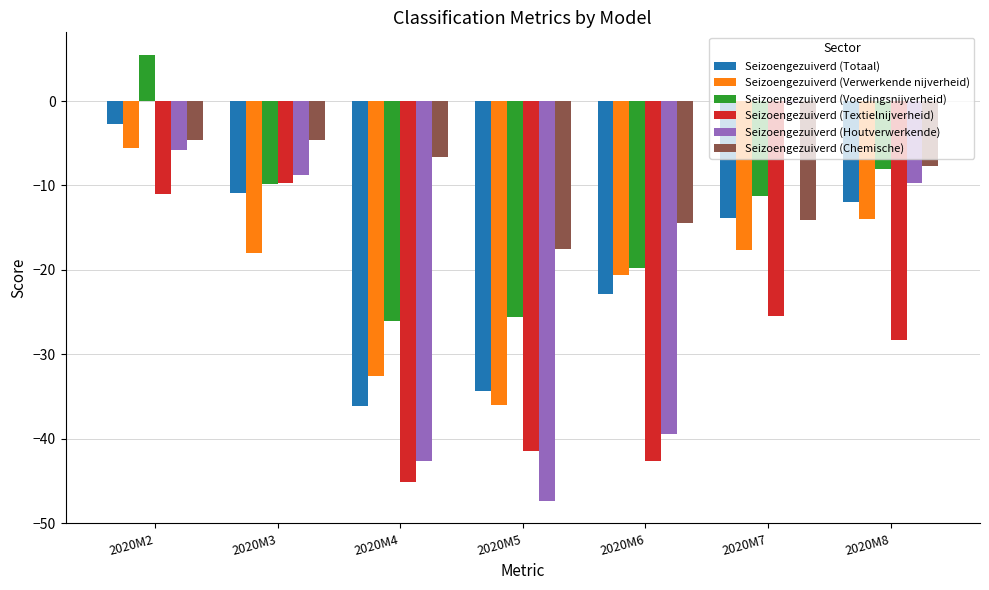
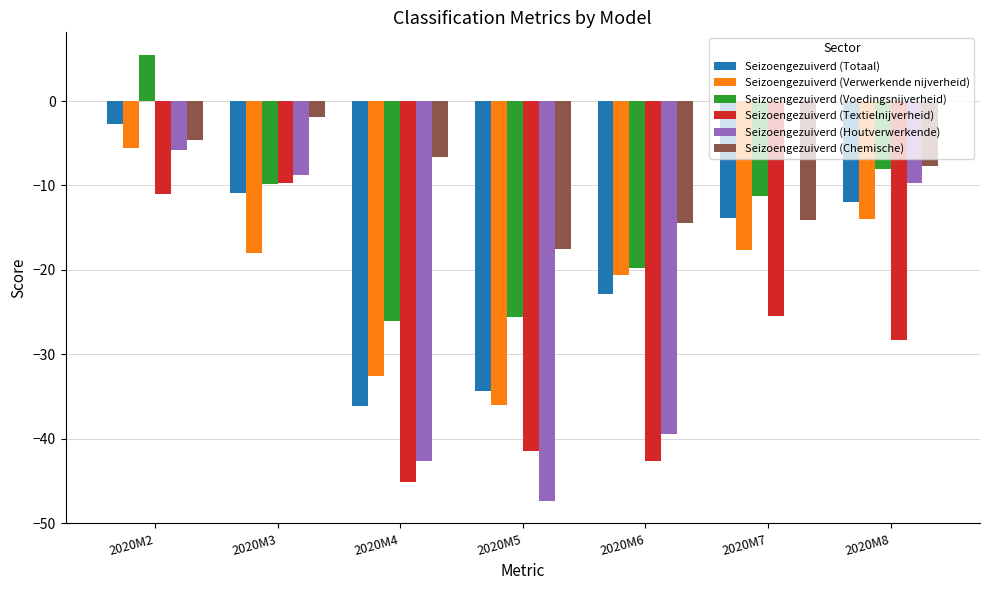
Seizoengezuiverd (Chemische), 2020M3: -5 -> -2
